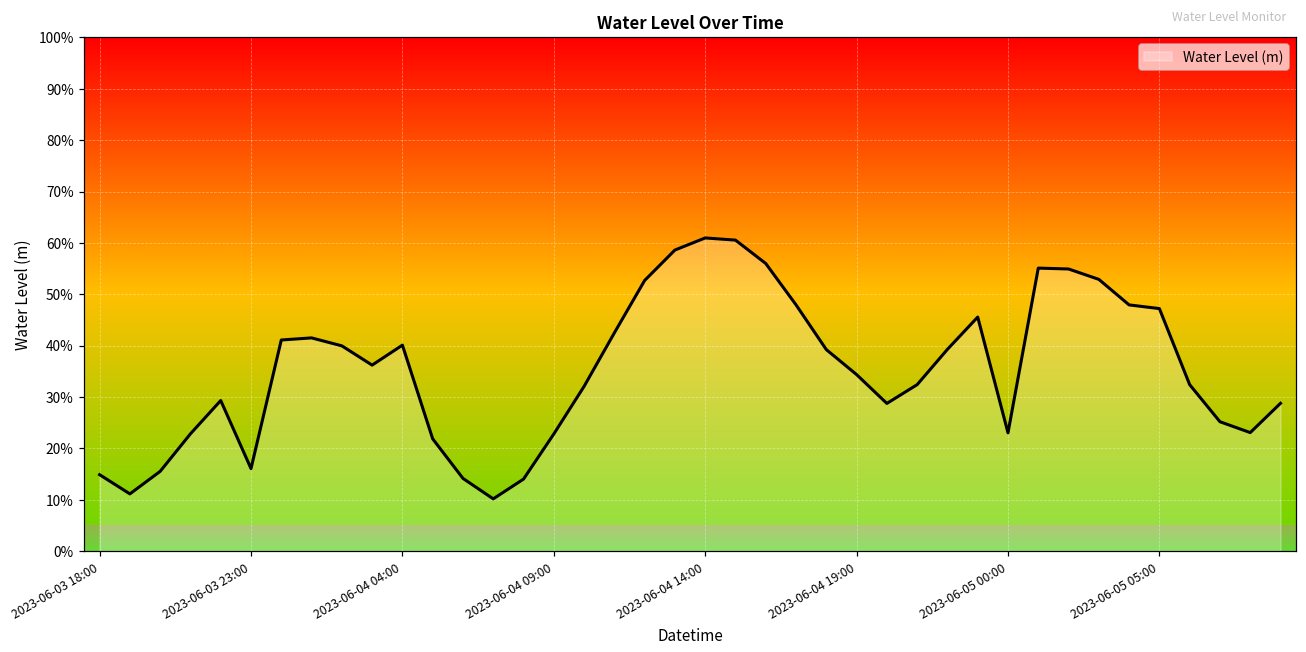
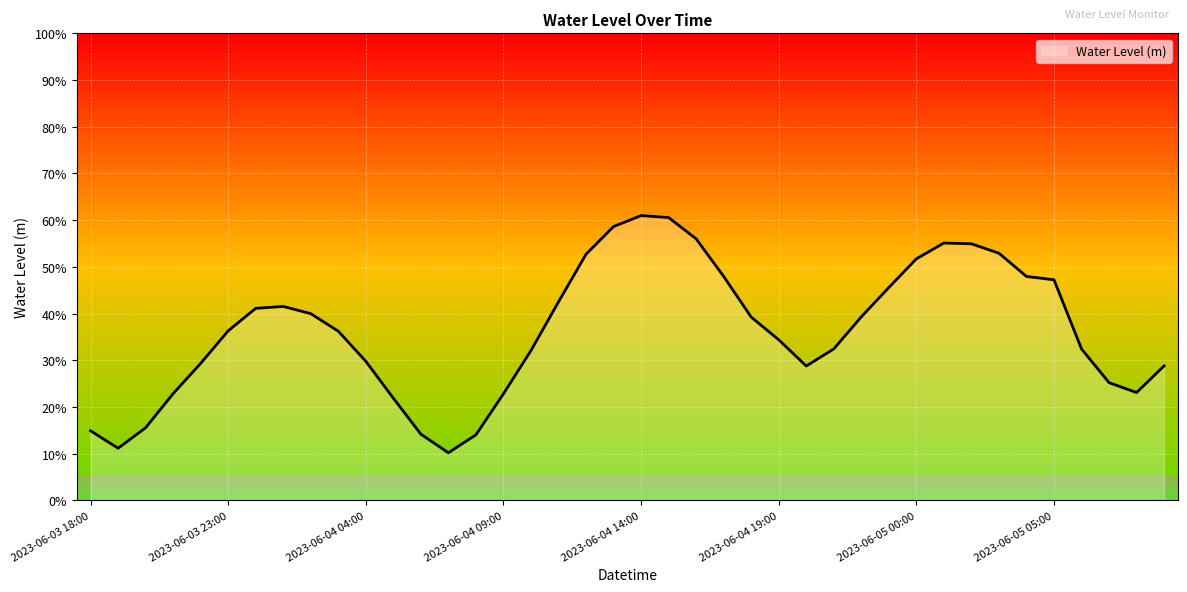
2023-06-03 23:00: 16% -> 36%
2023-06-04 04:00: 40% -> 30%
2023-06-05 00:00: 23% -> 52%
